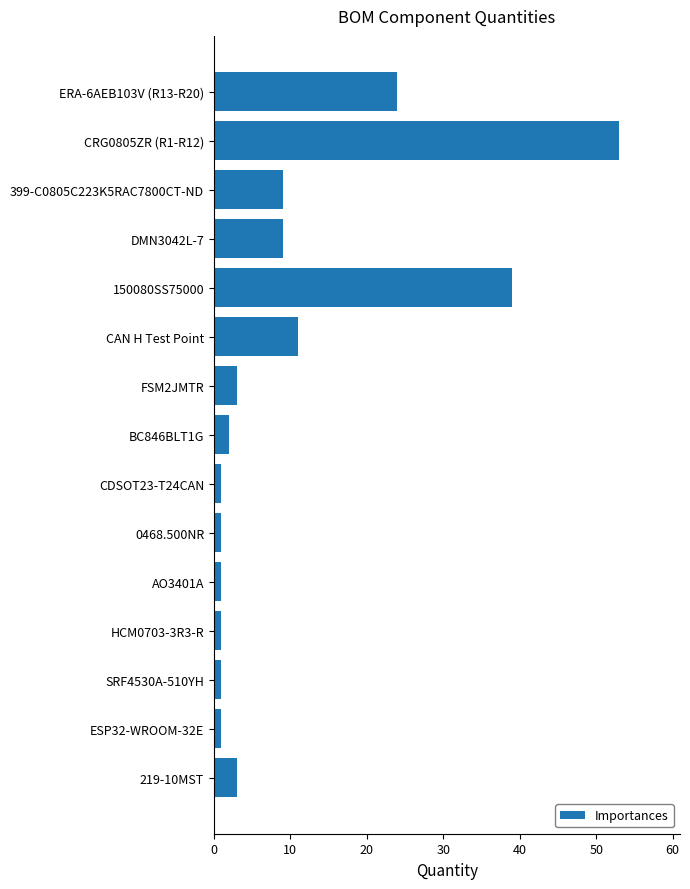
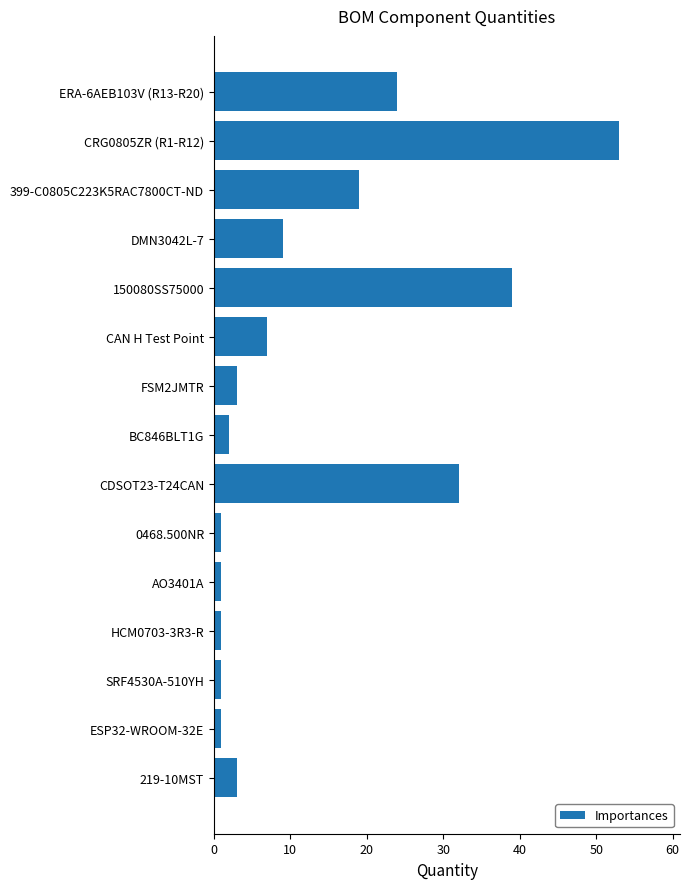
399-C0805C223K5RAC7800CT-ND: 9 -> 19
CAN H Test Point: 11 -> 7
CDSOT23-T24CAN: 1 -> 32
